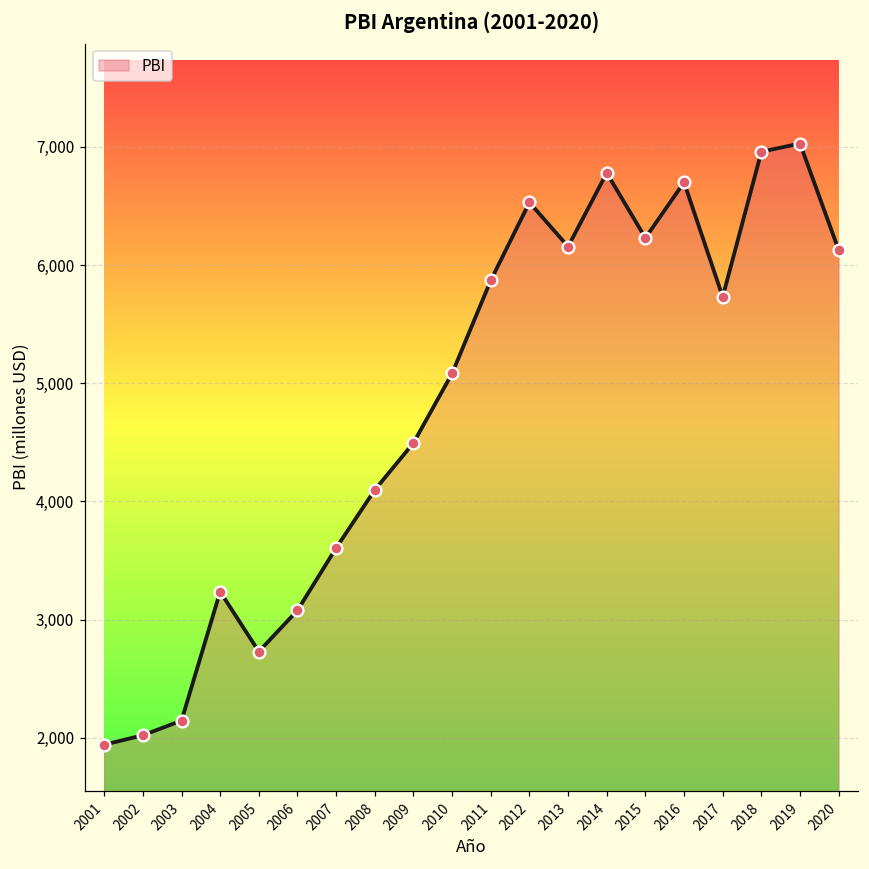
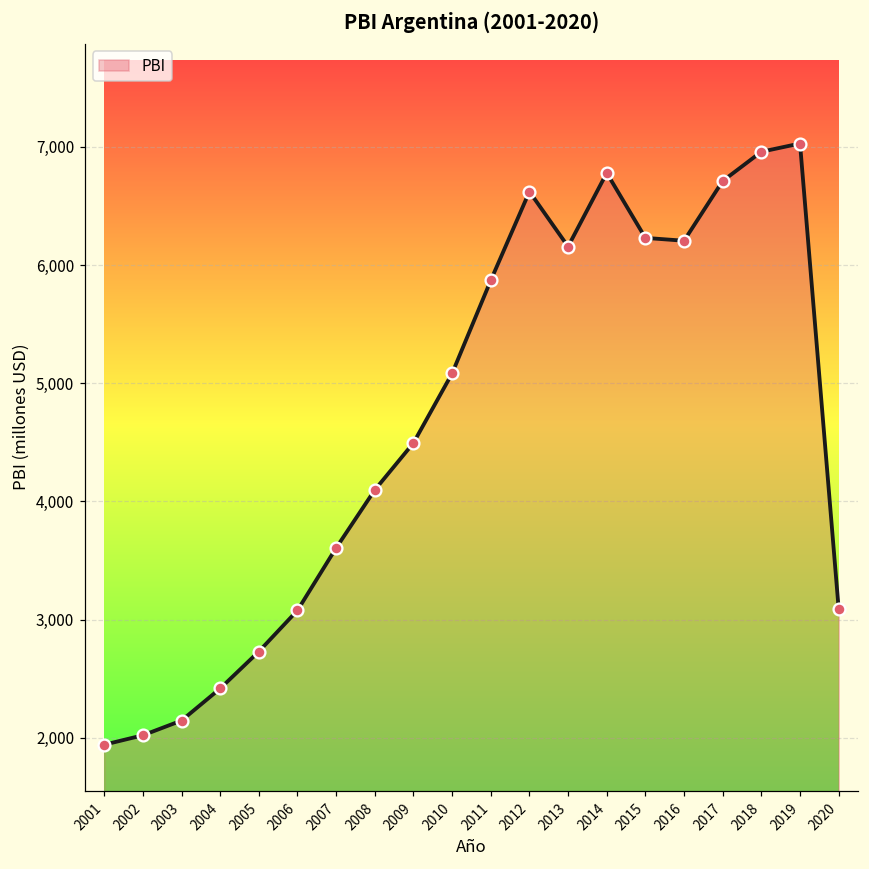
2004: 3,240 -> 2,420
2012: 6,530 -> 6,620
2016: 6,700 -> 6,210
2017: 5,730 -> 6,710
2020: 6,130 -> 3,090
